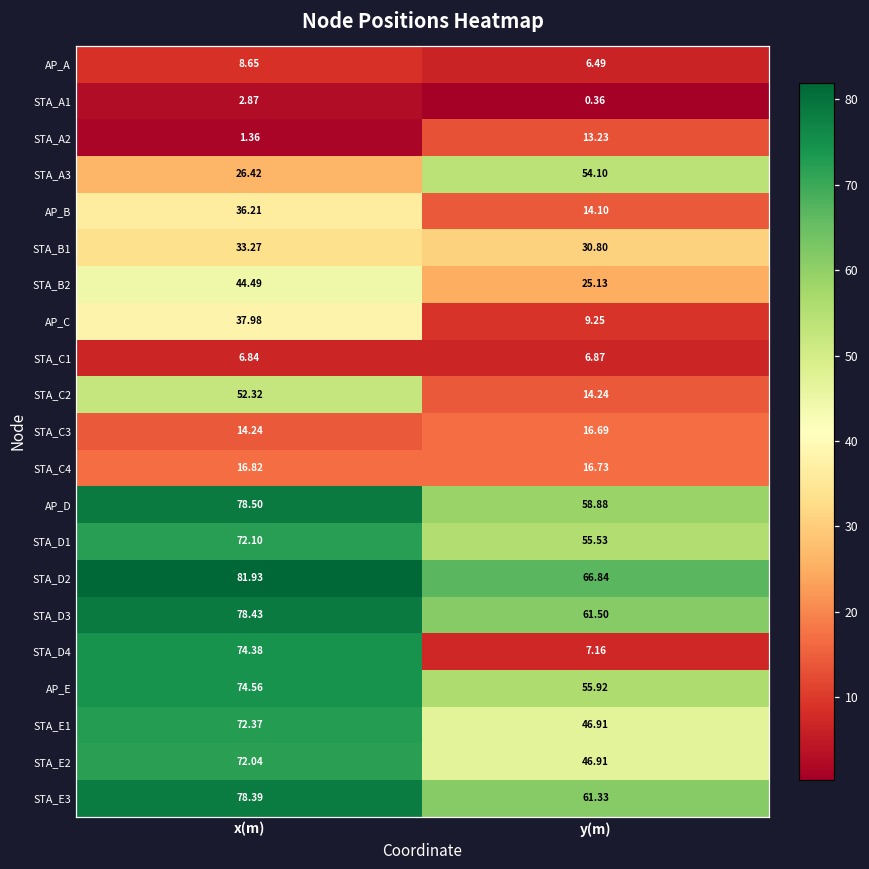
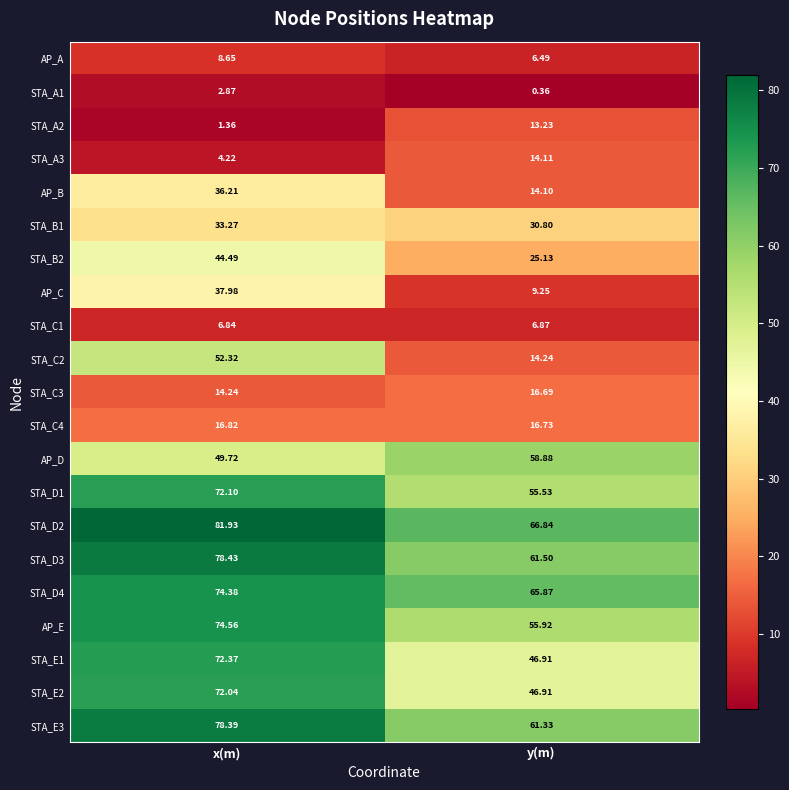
STA_A3, x(m): 26.42 -> 4.22
STA_A3, y(m): 54.10 -> 14.11
AP_D, x(m): 78.50 -> 49.72
STA_D4, y(m): 7.16 -> 65.87
